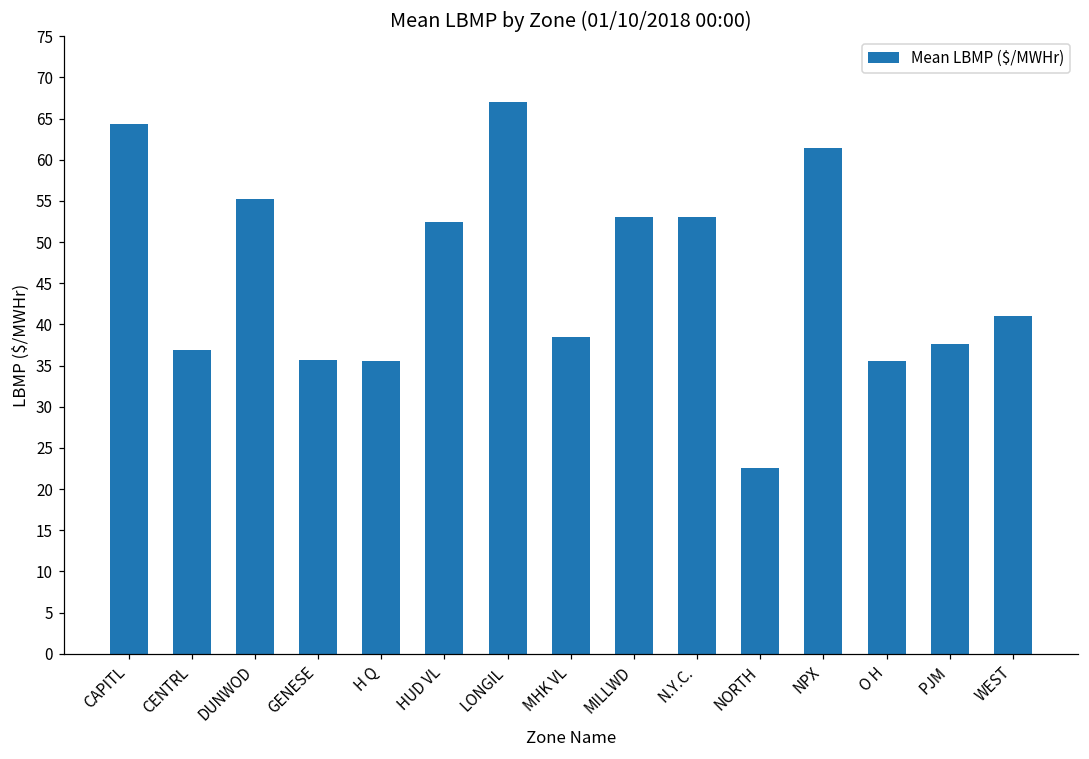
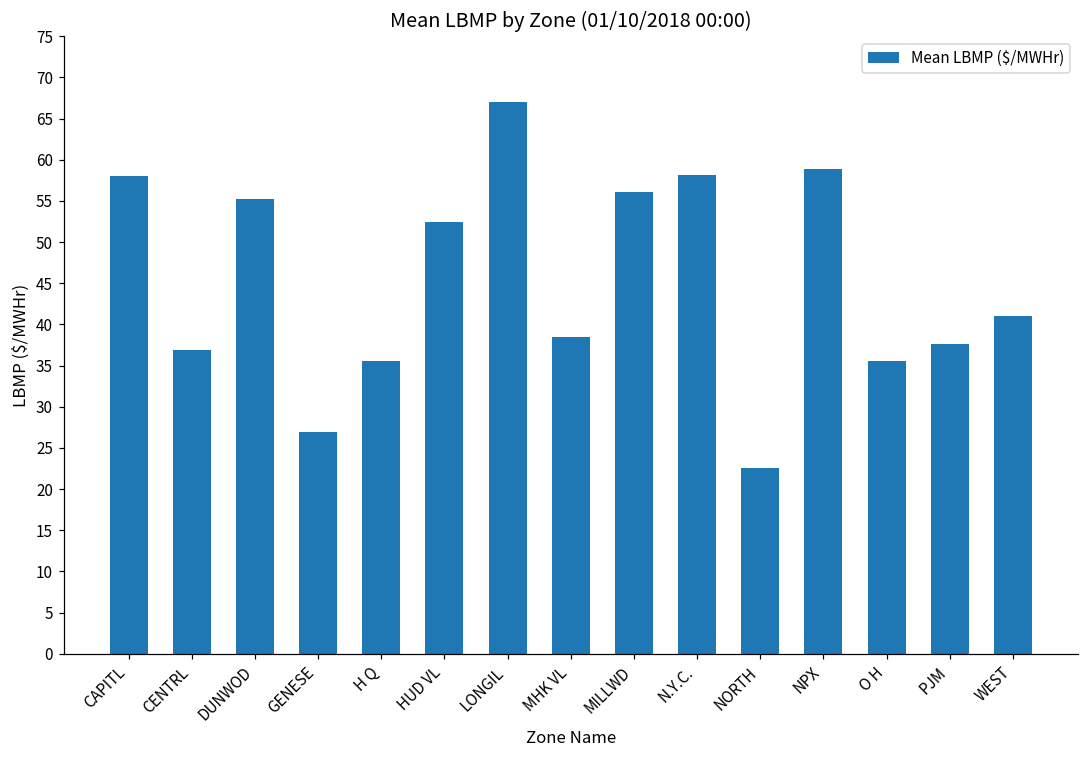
CAPITL: 64 -> 58
GENESE: 36 -> 27
MILLWD: 53 -> 56
N.Y.C.: 53 -> 58
NPX: 61 -> 59
